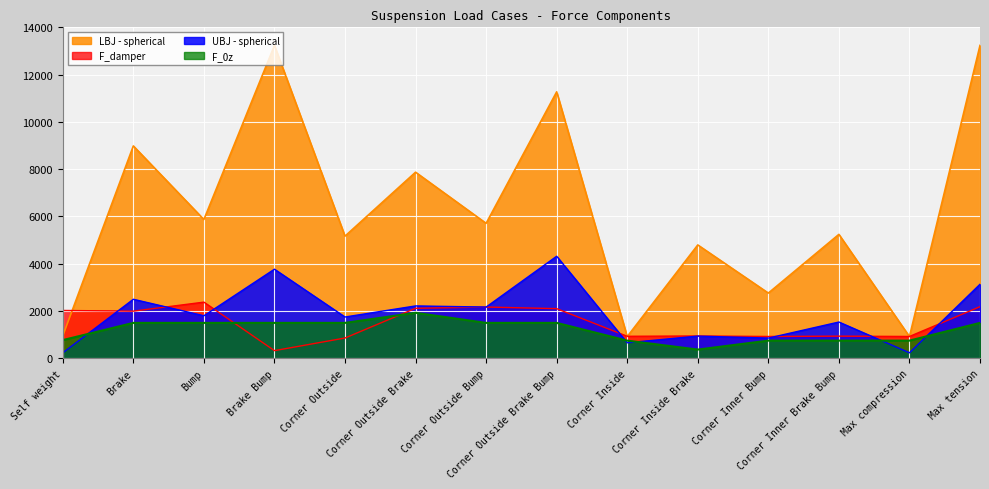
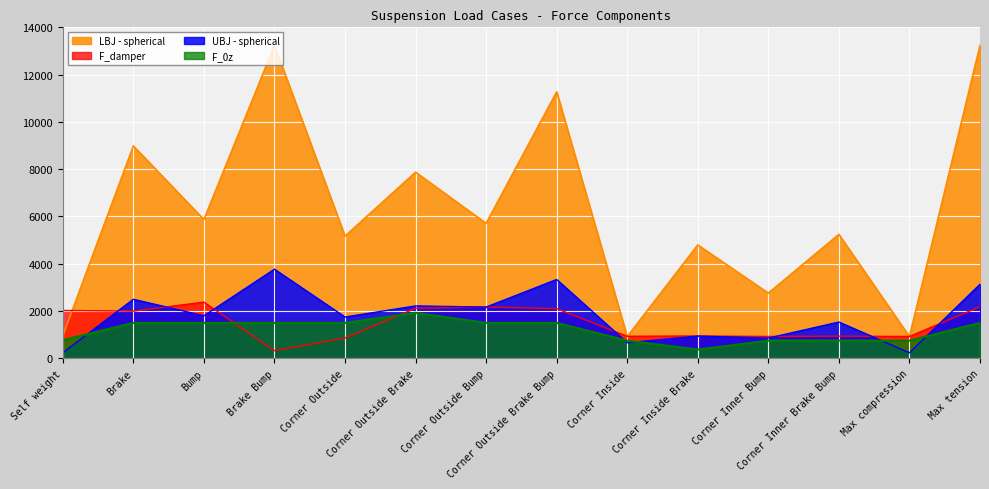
UBJ - spherical, Corner Outside Brake Bump: 4300 -> 3300
